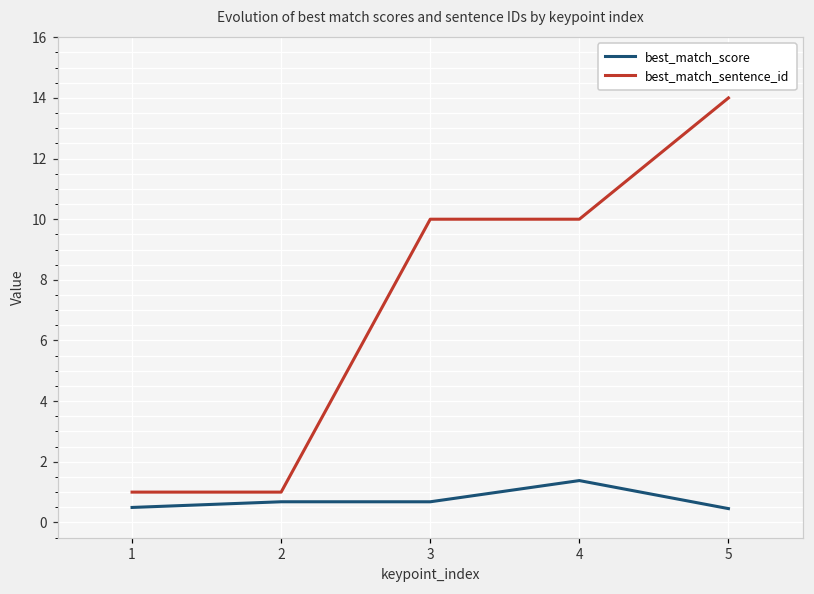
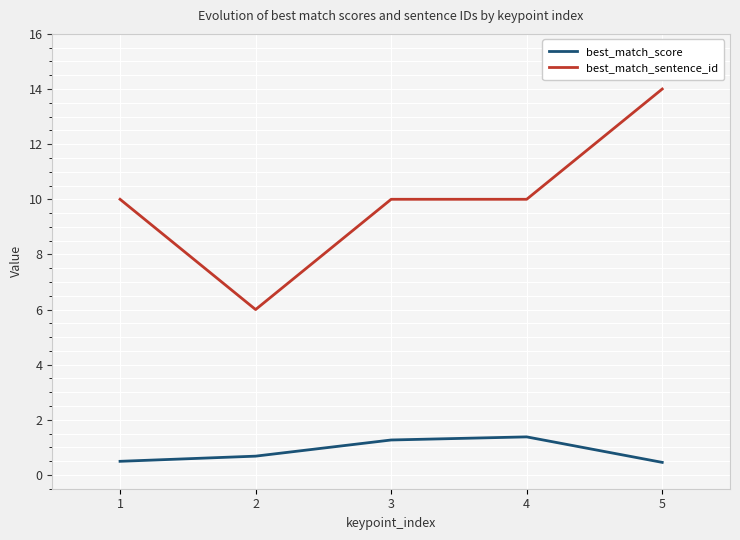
best_match_sentence_id, 1: 1 -> 10
best_match_sentence_id, 2: 1 -> 6
best_match_score, 3: 0.7 -> 1.3
